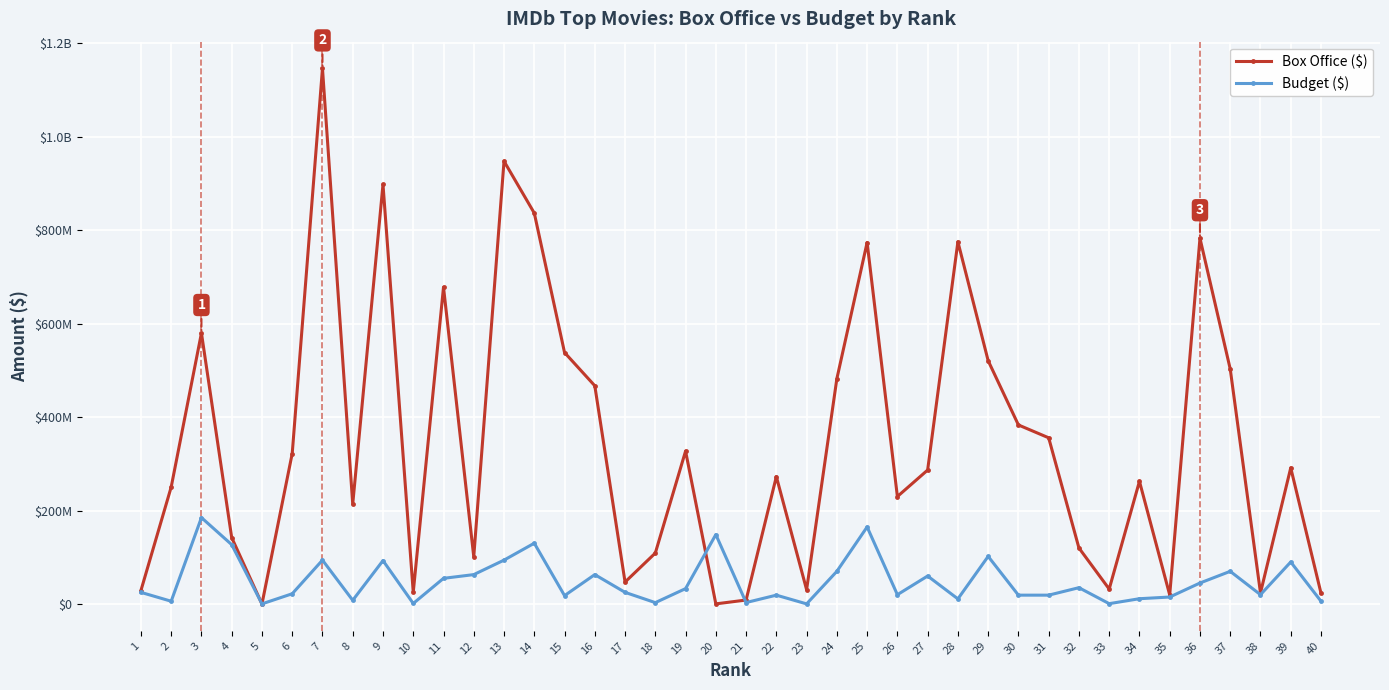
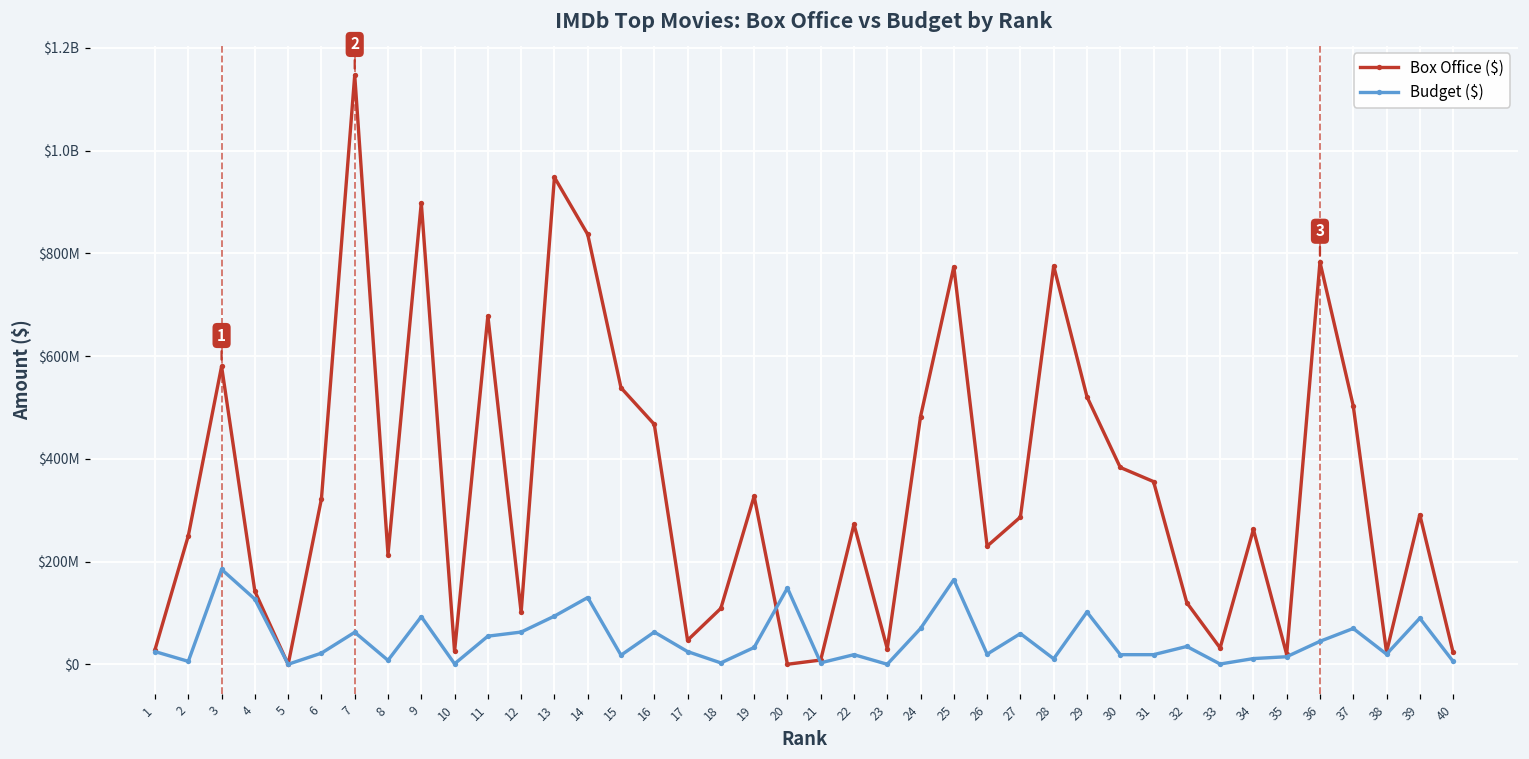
Budget ($), 7: $90000000 -> $60000000
